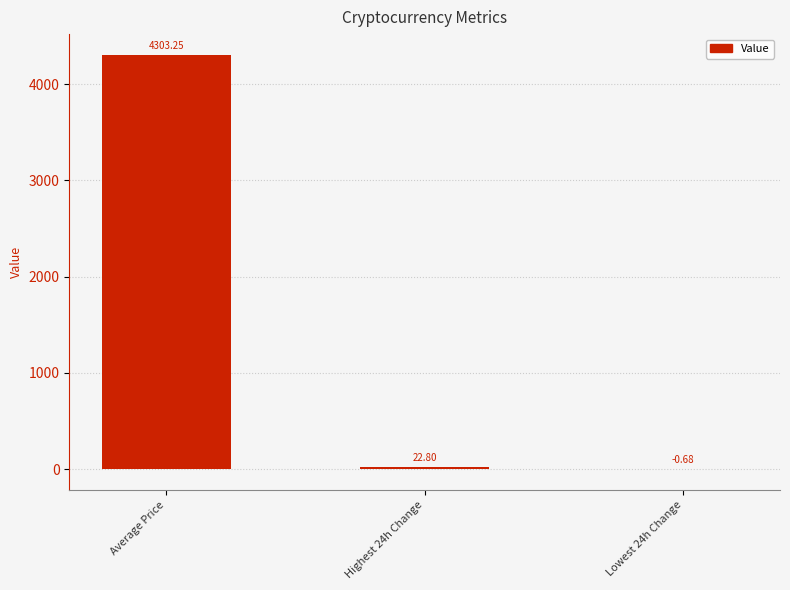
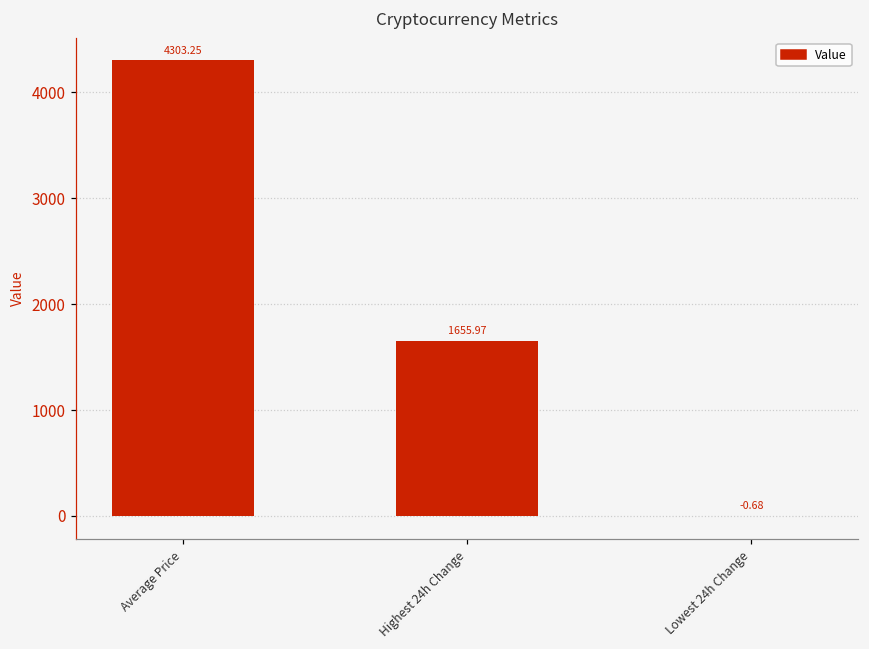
Highest 24h Change: 22.80 -> 1655.97
